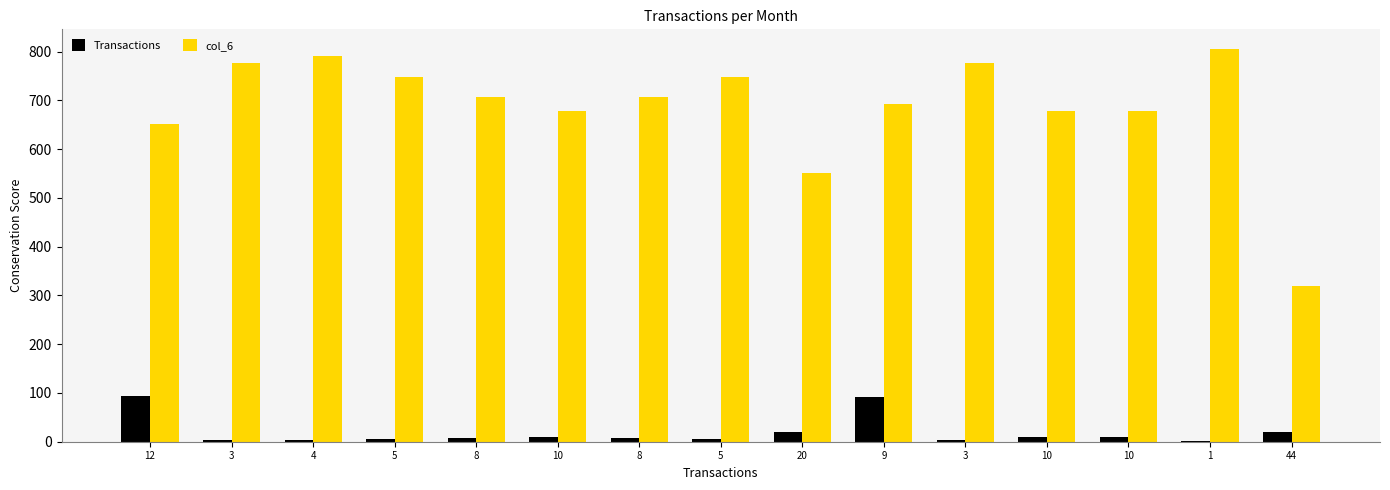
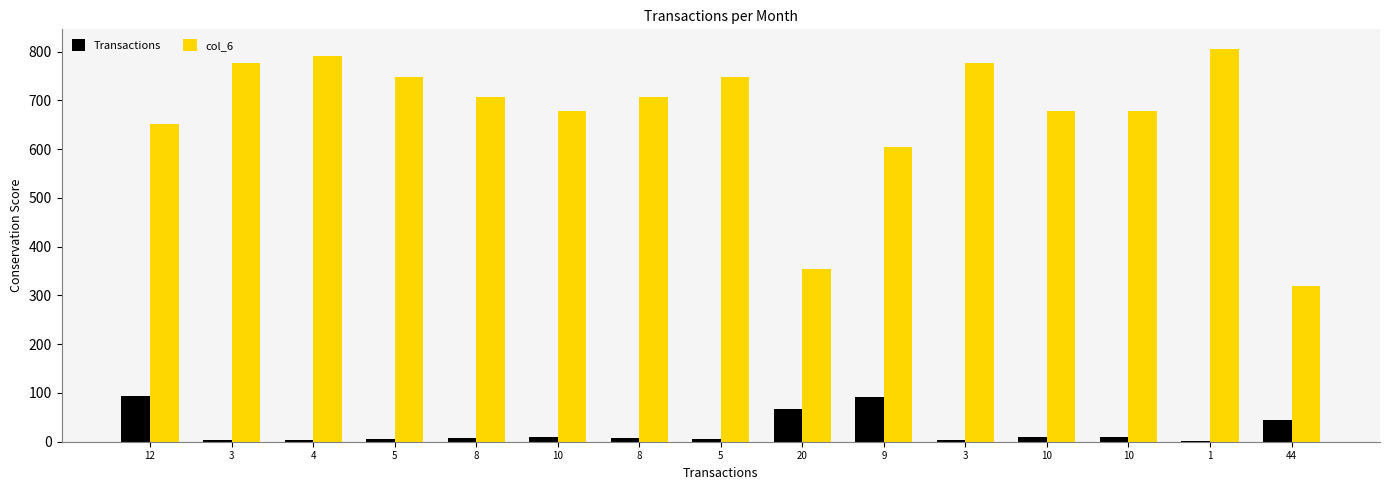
Transactions, 20: 20 -> 70
col_6, 20: 550 -> 350
col_6, 9: 690 -> 600
Transactions, 44: 20 -> 40
